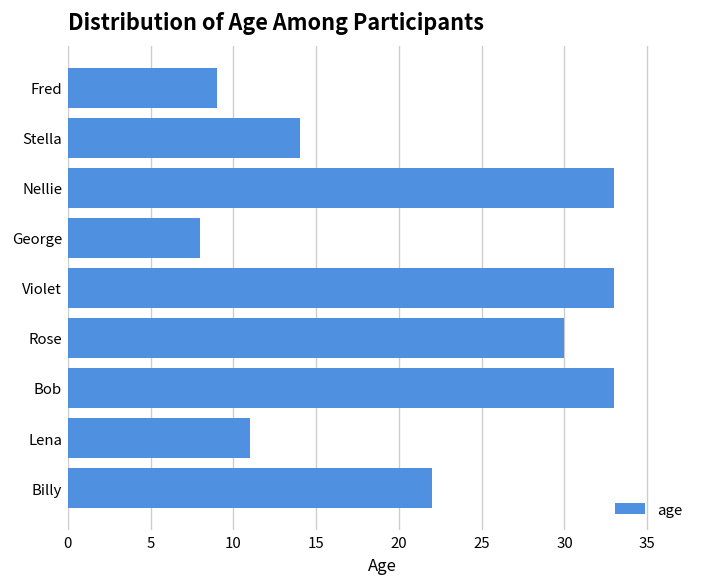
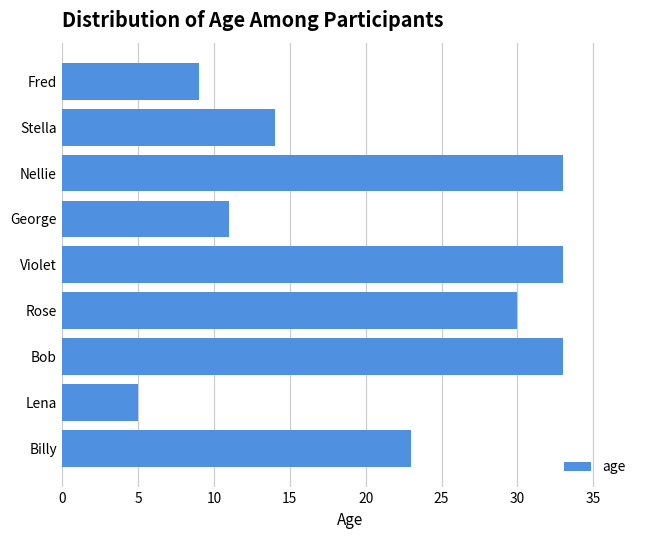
George: 8 -> 11
Lena: 11 -> 5
Billy: 22 -> 23
